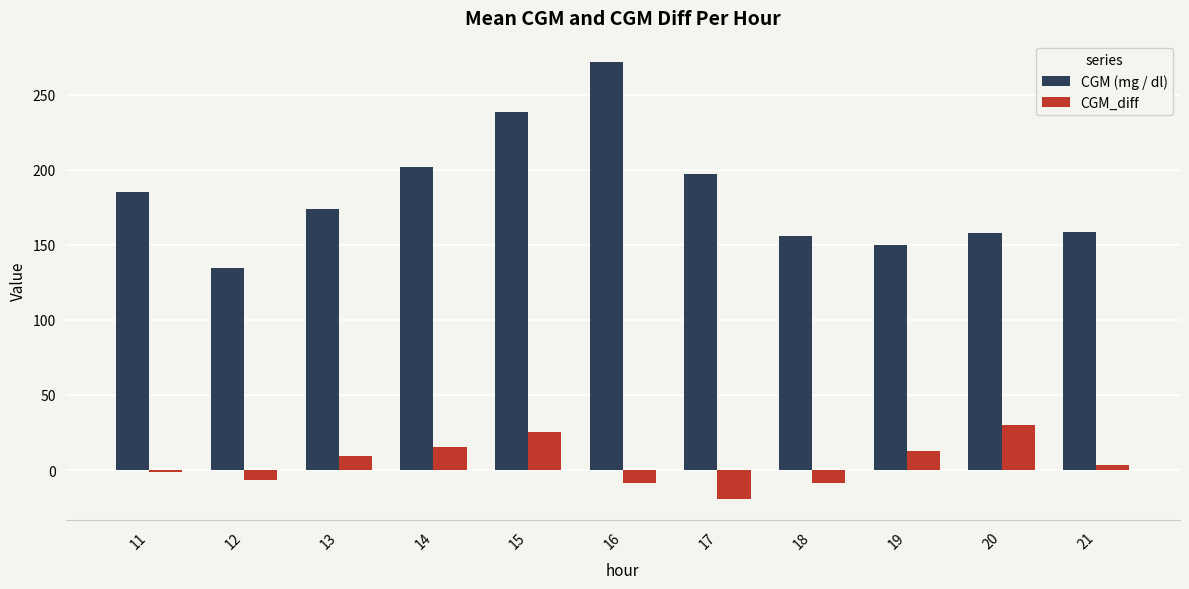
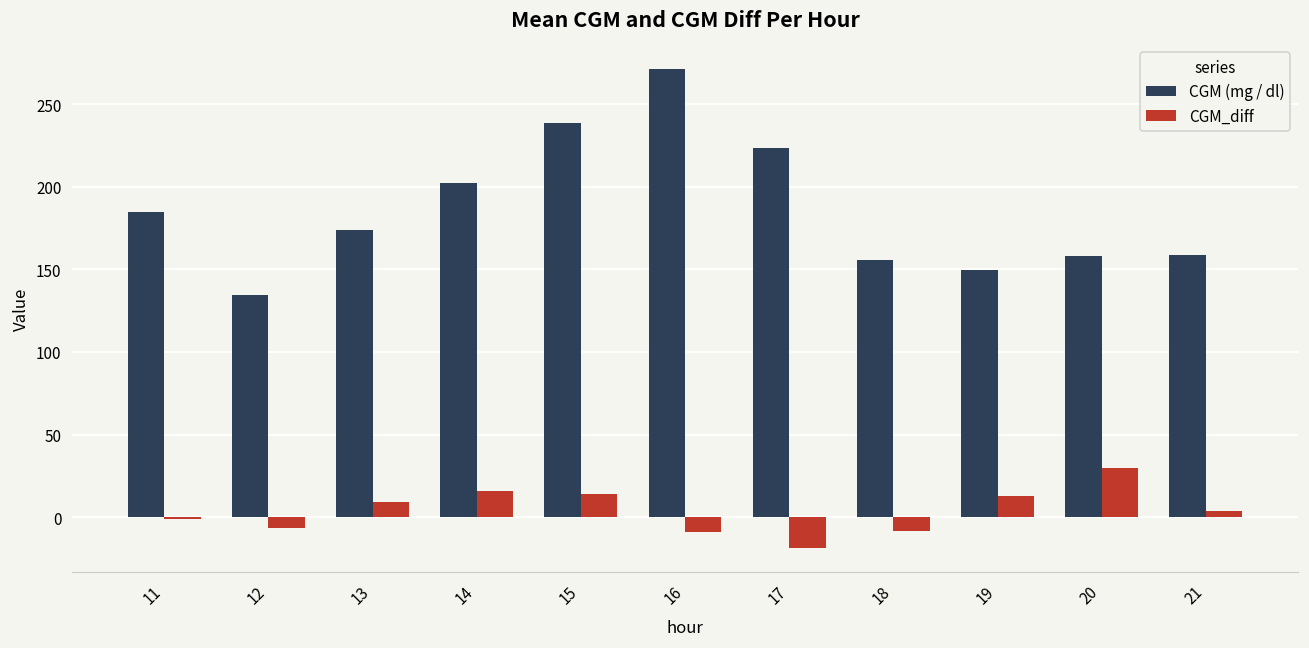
CGM_diff, 15: 26 -> 14
CGM (mg / dl), 17: 197 -> 224
